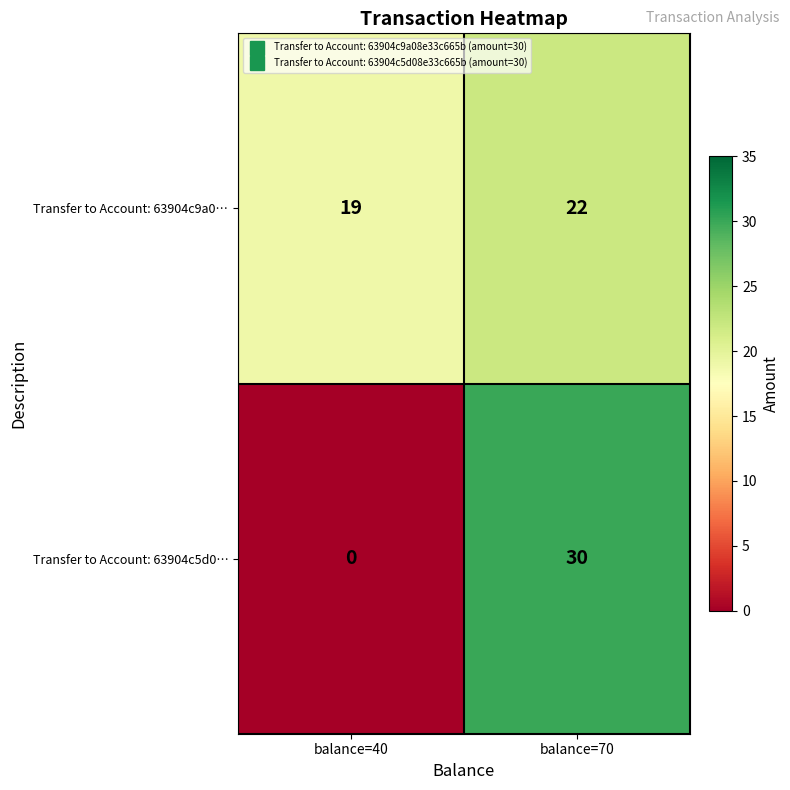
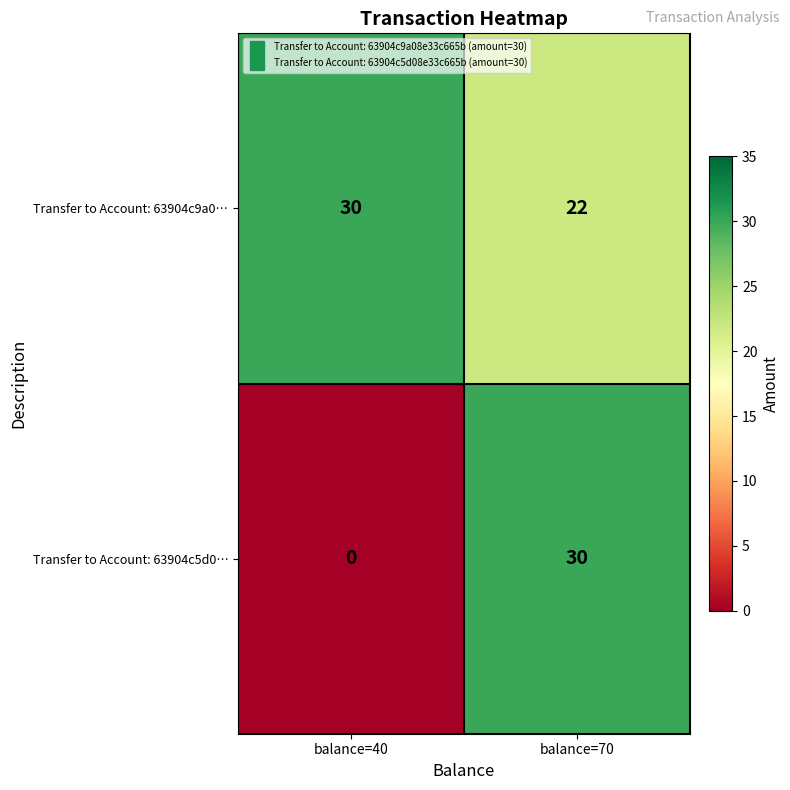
Transfer to Account: 63904c9a0…, balance=40: 19 -> 30
